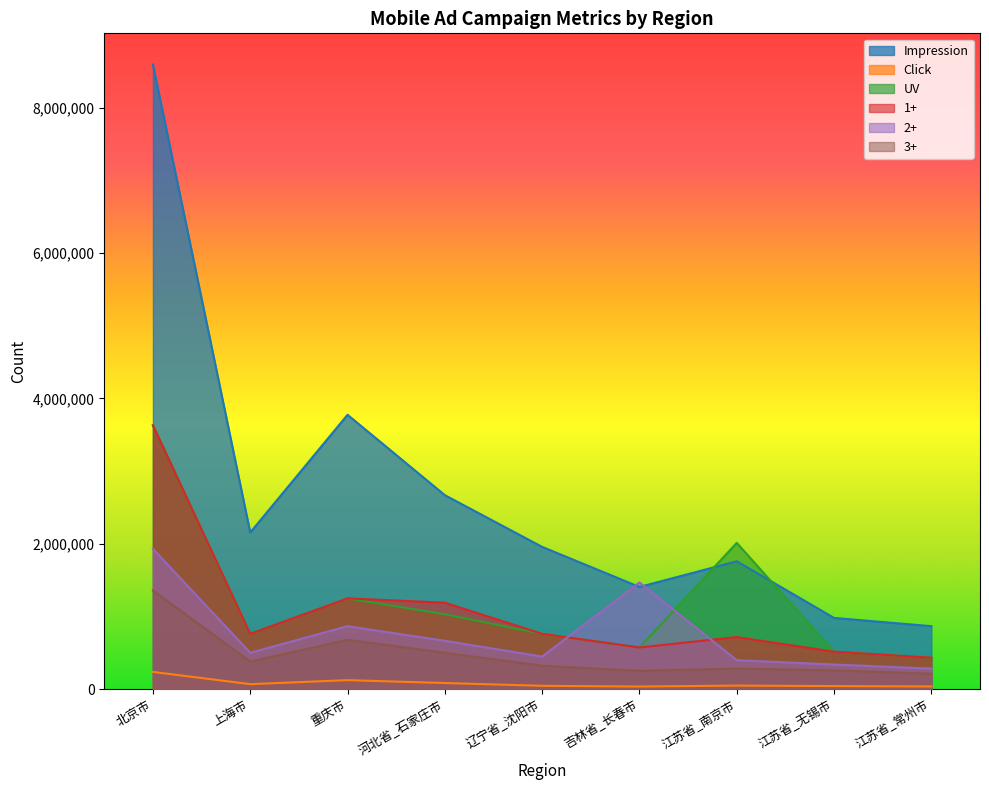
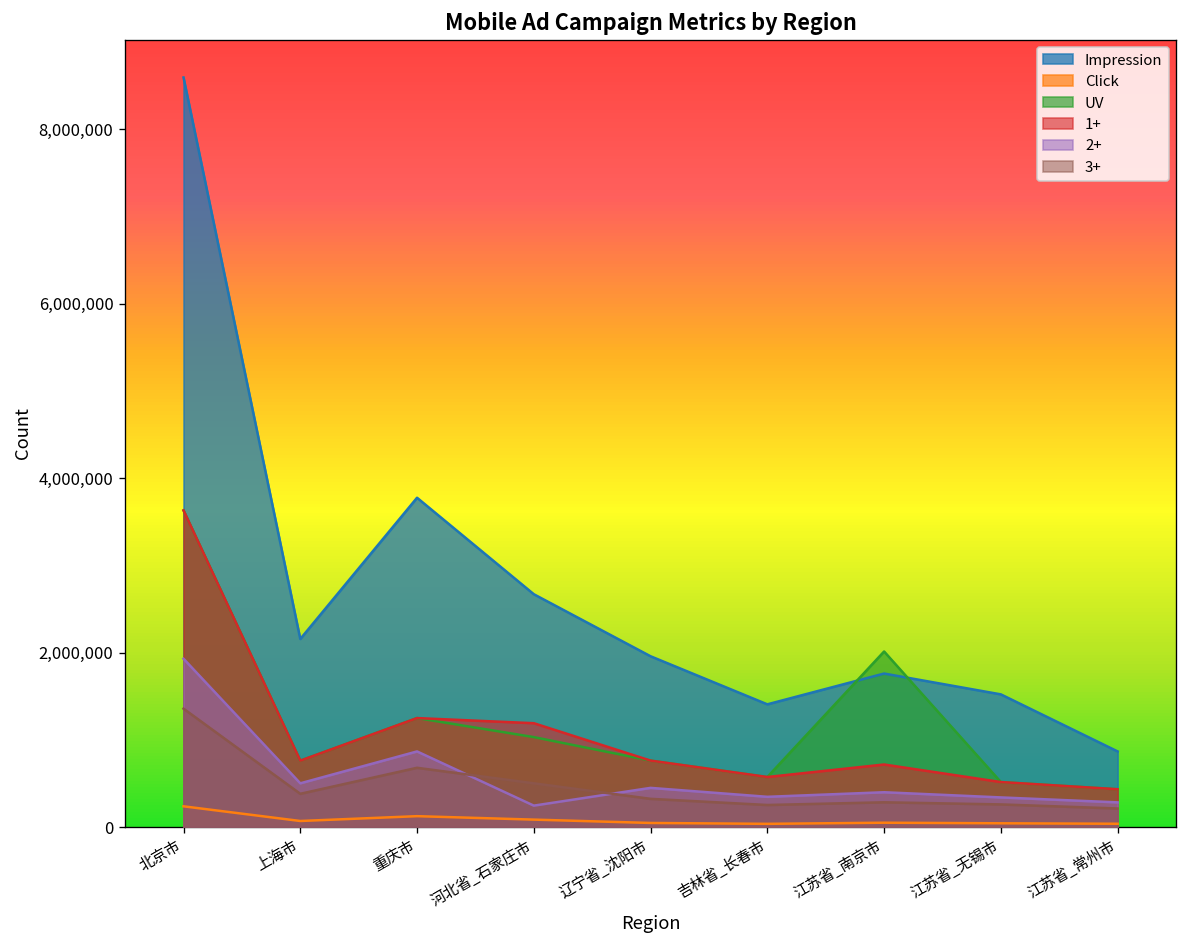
2+, 河北省_石家庄市: 700,000 -> 200,000
2+, 吉林省_长春市: 1,500,000 -> 300,000
Impression, 江苏省_无锡市: 1,000,000 -> 1,500,000
